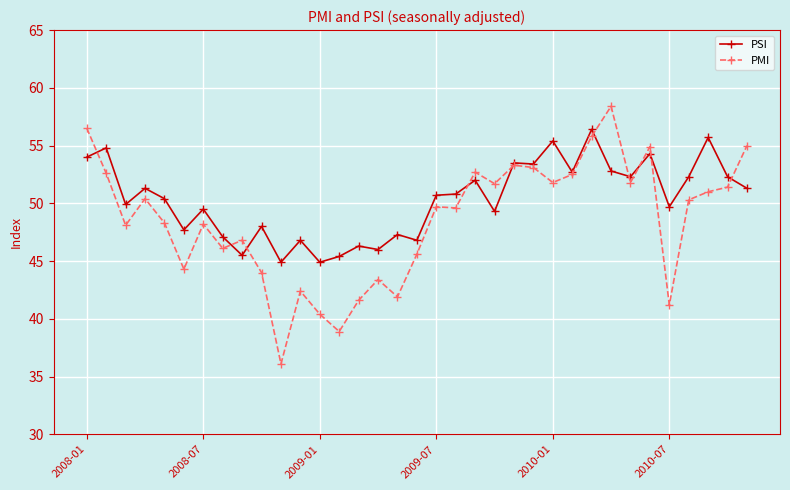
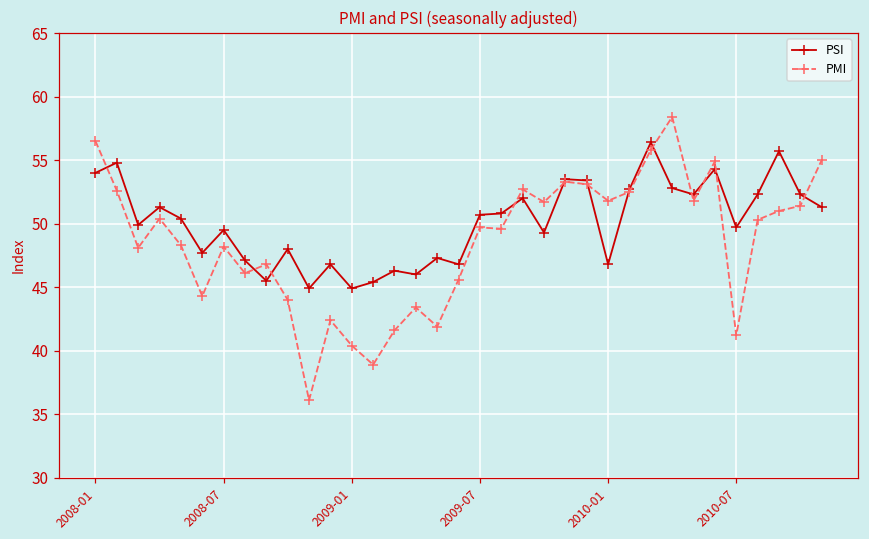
PSI, 2010-01: 55.4 -> 46.8
